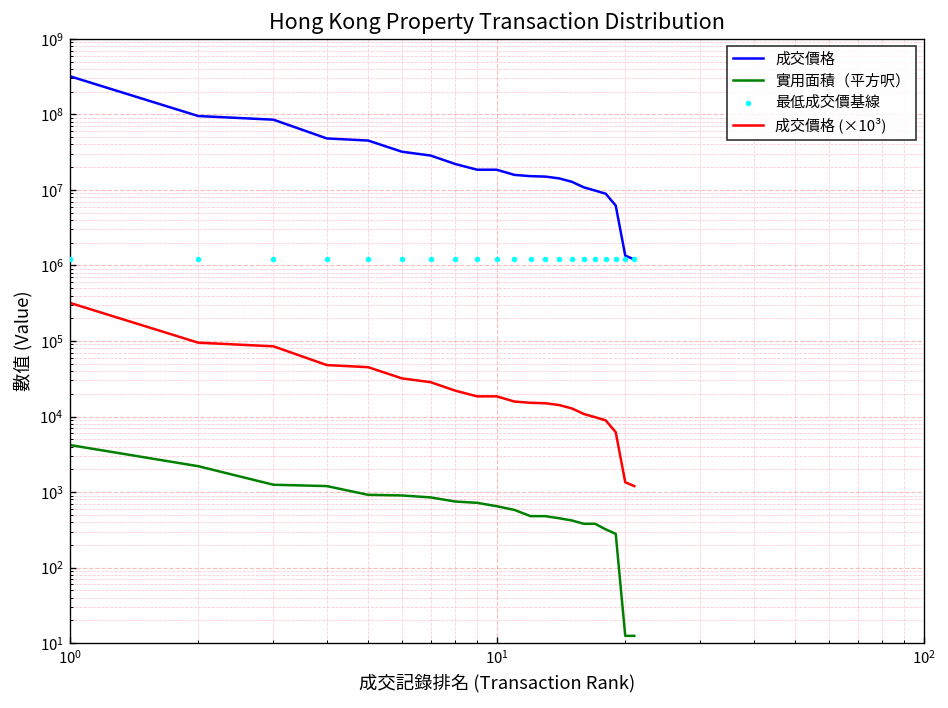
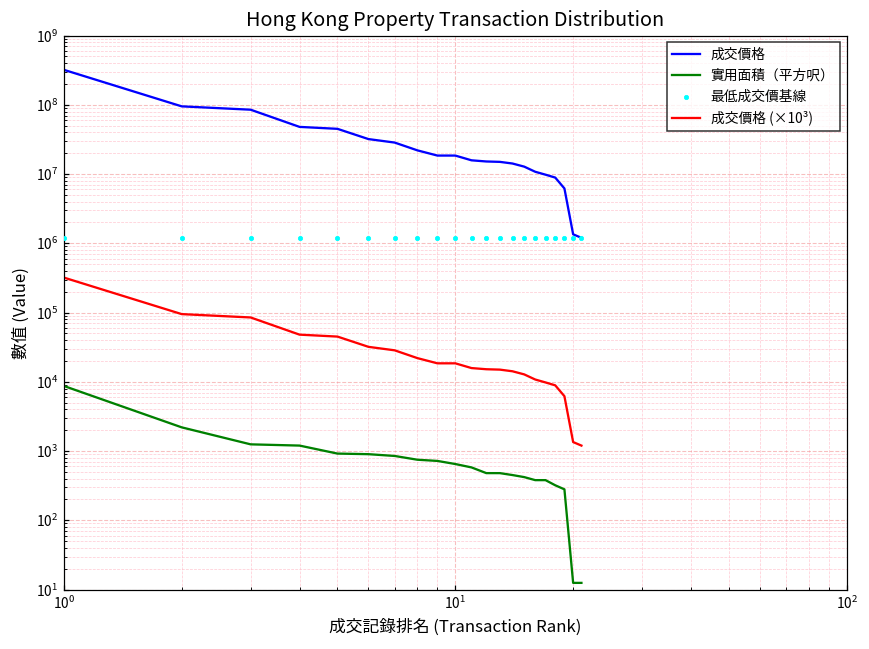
實用面積（平方呎）, 10^0: 4000 -> 9000
